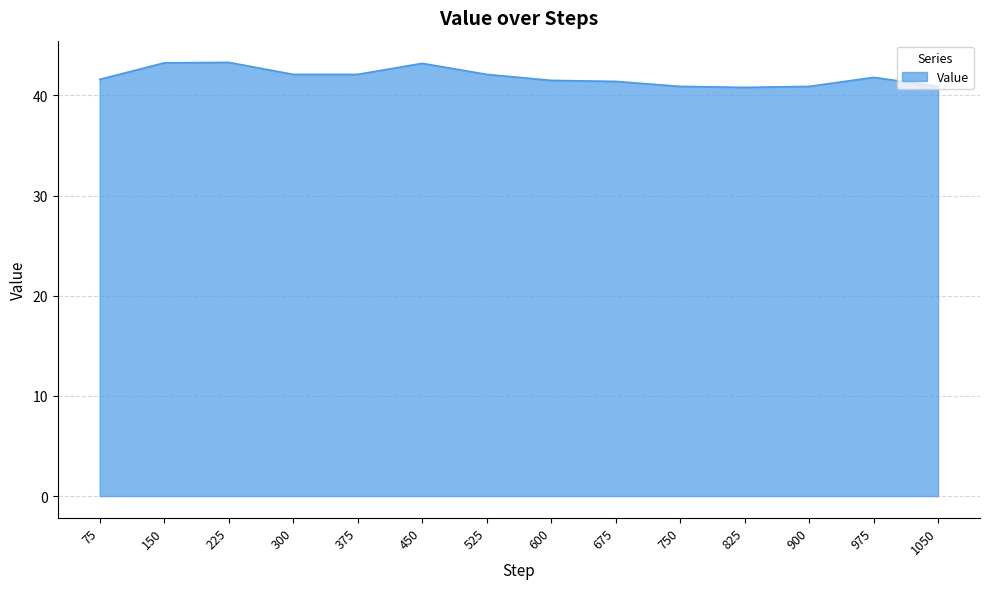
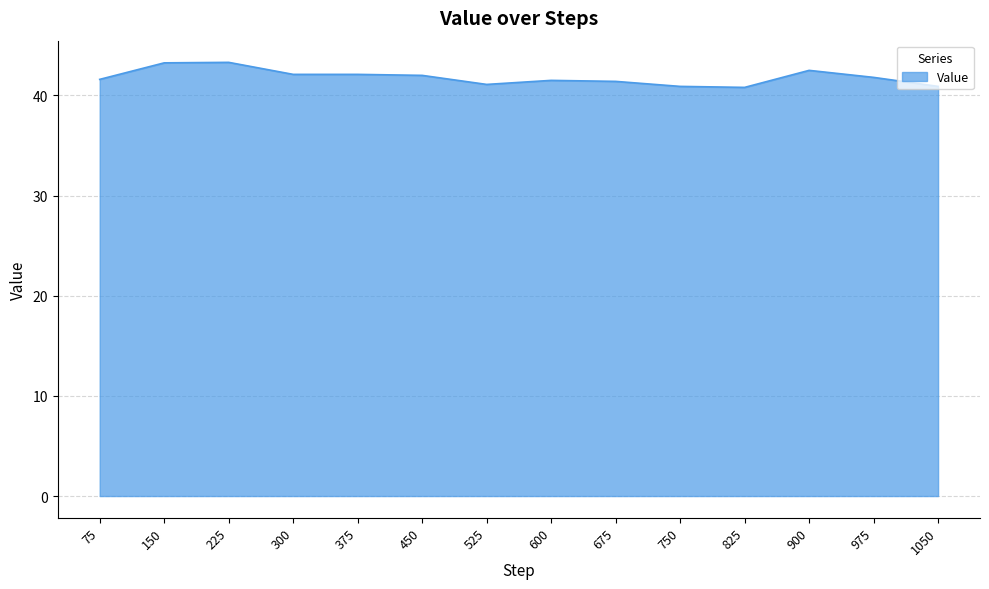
450: 43.2 -> 42.0
525: 42.1 -> 41.1
900: 40.9 -> 42.5
